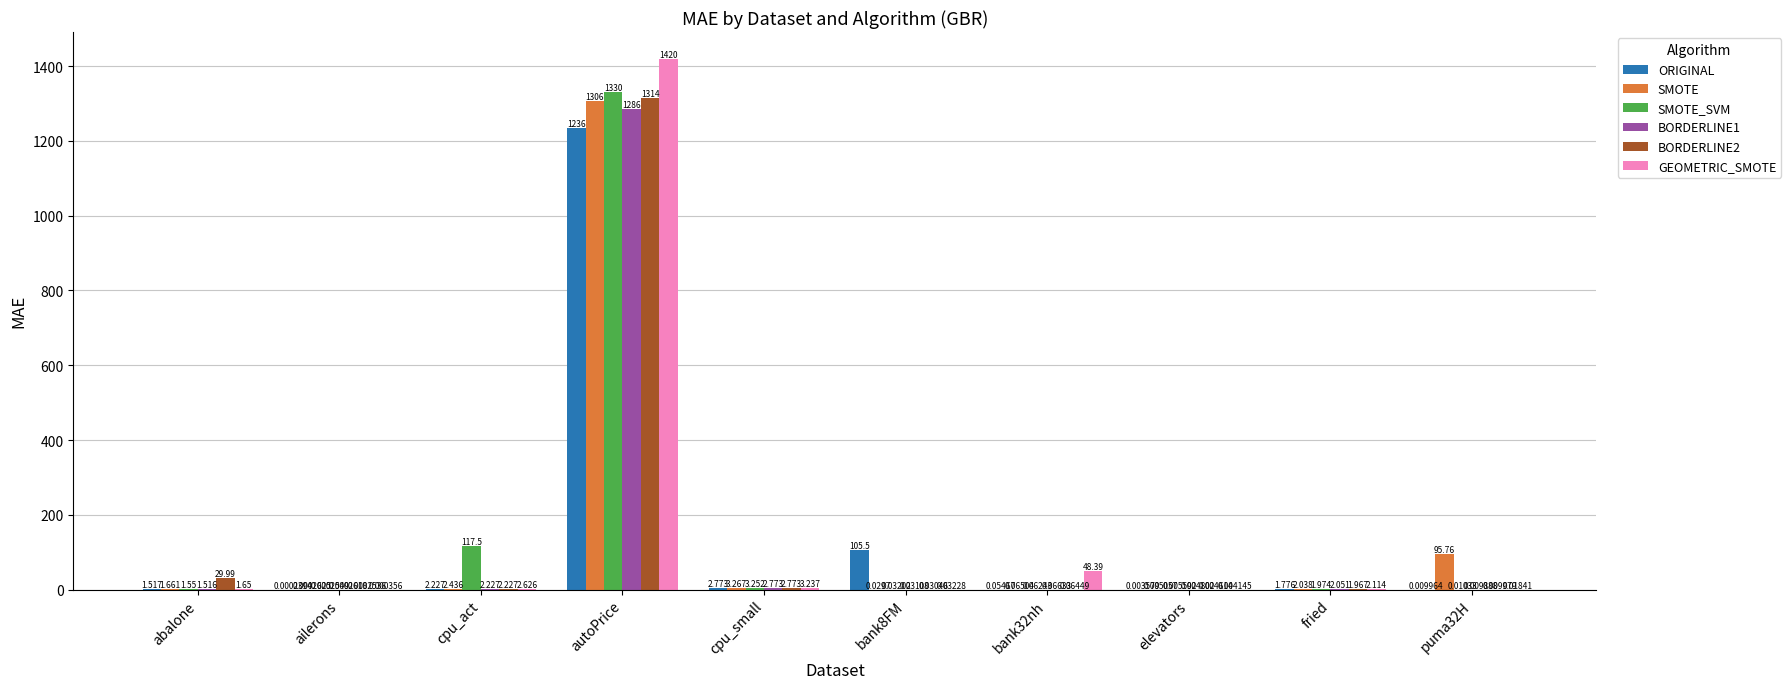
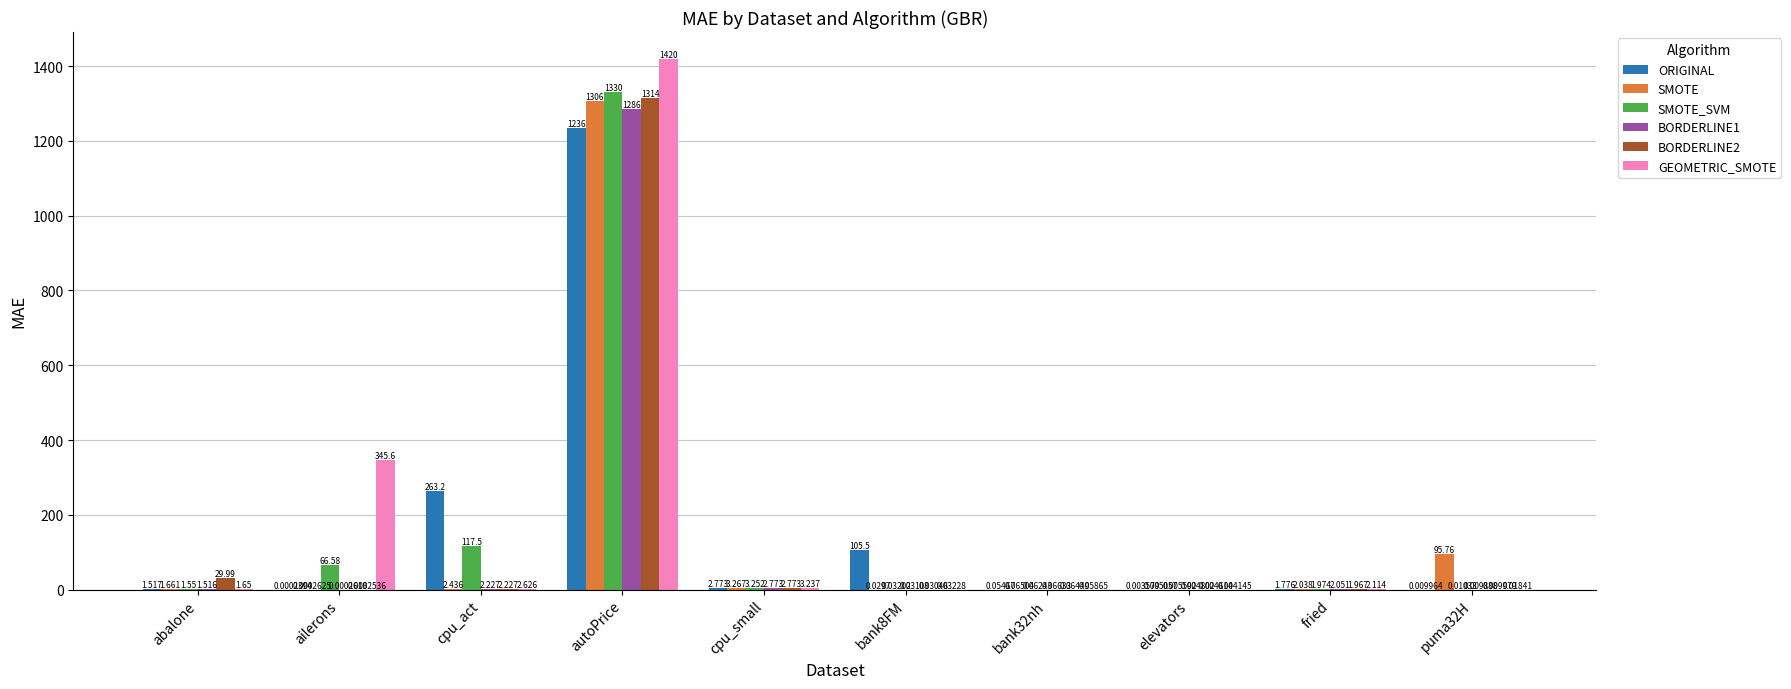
SMOTE_SVM, ailerons: 0.0002549 -> 66.58
GEOMETRIC_SMOTE, ailerons: 0.000356 -> 345.6
ORIGINAL, cpu_act: 2.227 -> 263.2
GEOMETRIC_SMOTE, bank32nh: 48.39 -> 0.05865
